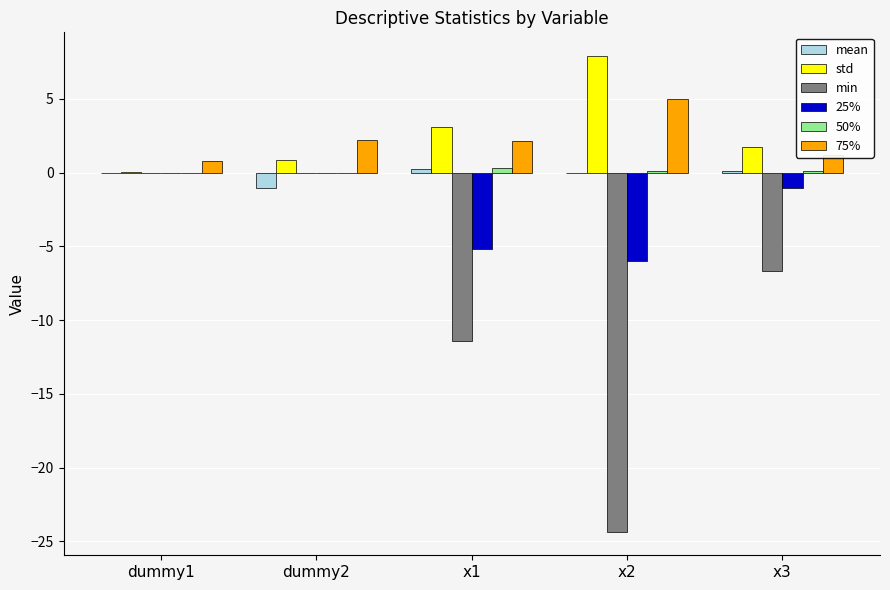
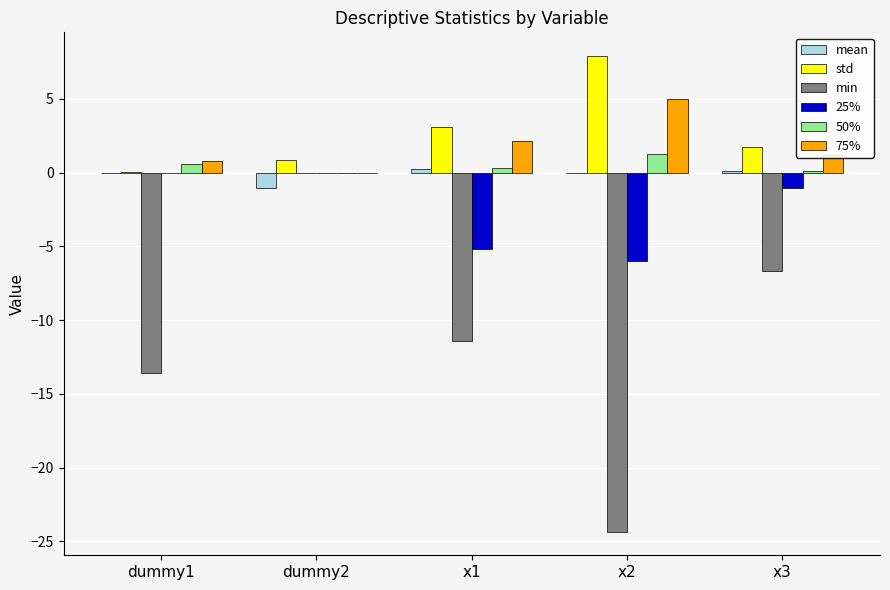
min, dummy1: 0.0 -> -13.6
50%, dummy1: 0.0 -> 0.6
75%, dummy2: 2.2 -> 0.0
50%, x2: 0.1 -> 1.3
